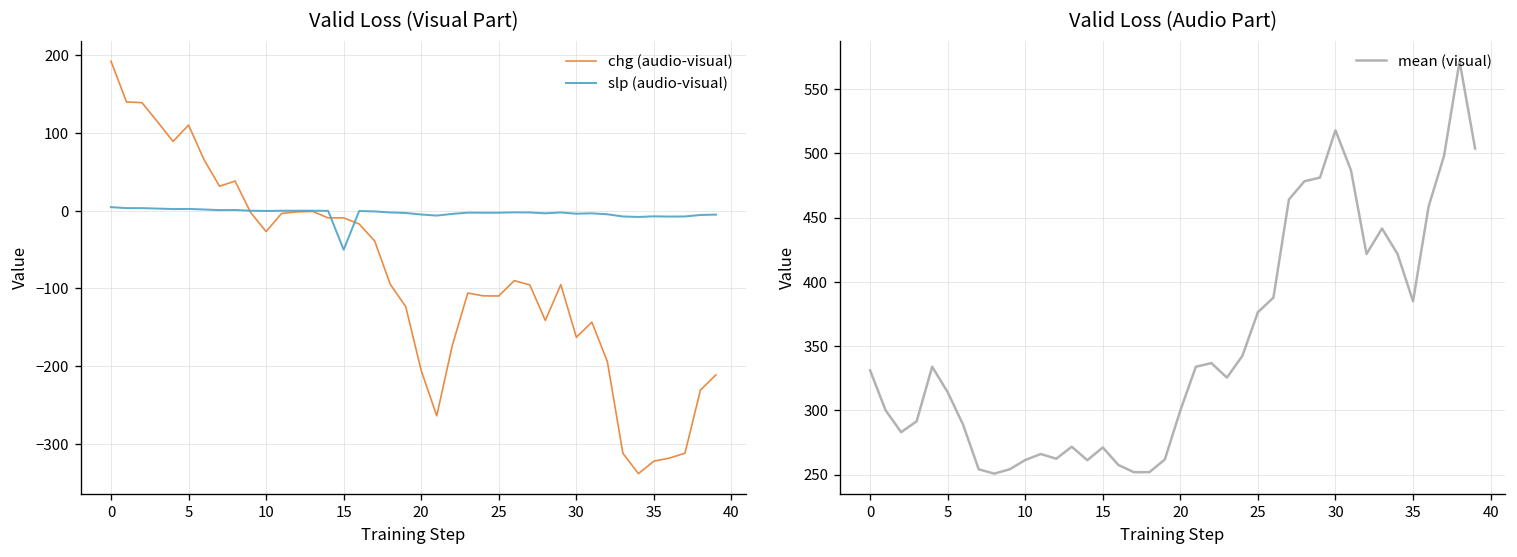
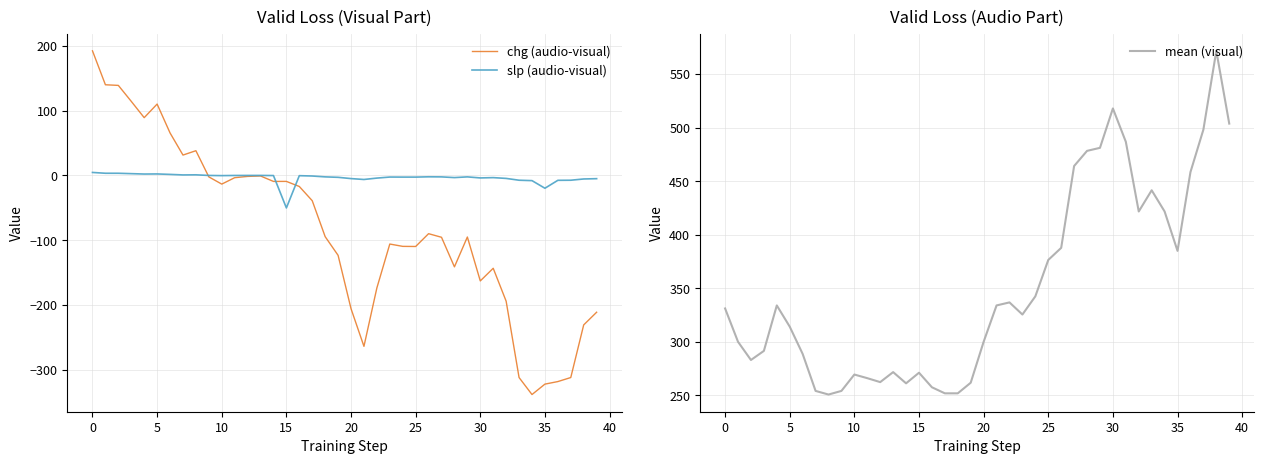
Valid Loss (Visual Part), chg (audio-visual), 10: -30 -> -10
Valid Loss (Visual Part), slp (audio-visual), 35: -10 -> -20
Valid Loss (Audio Part), 10: 261 -> 269
